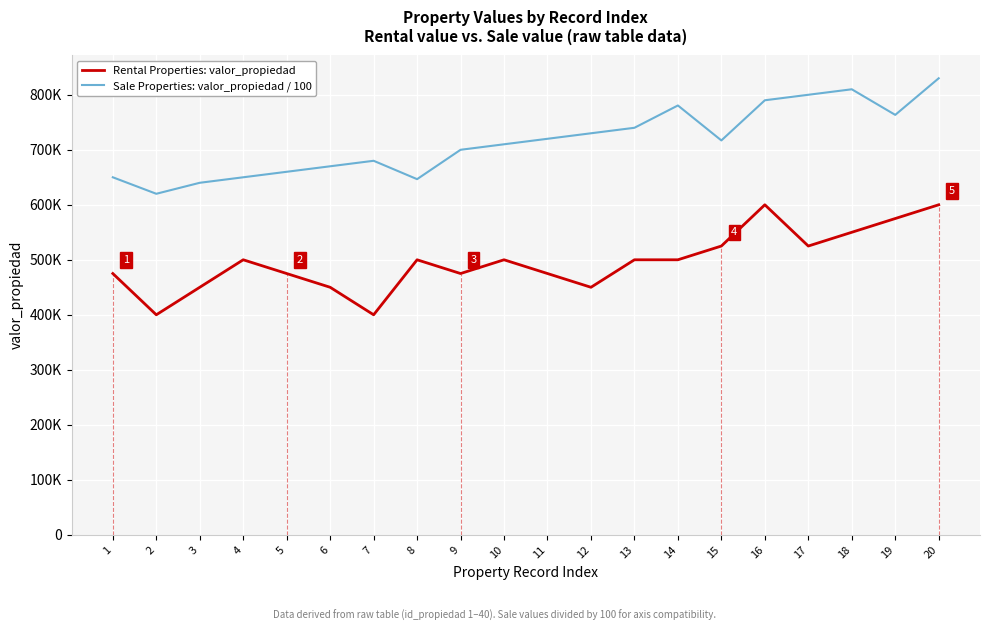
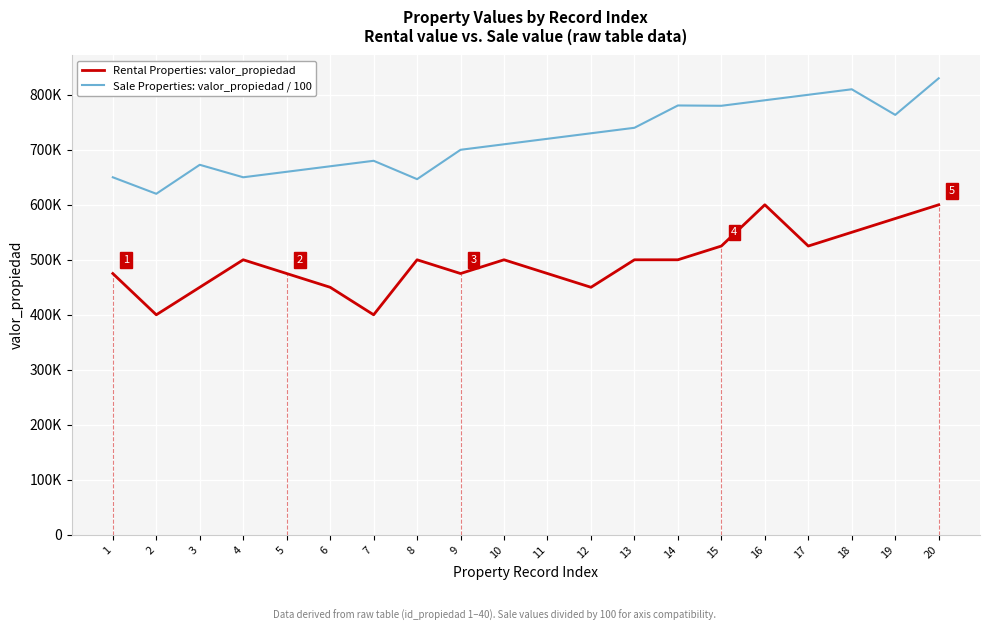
Sale Properties: valor_propiedad / 100, 3: 640000 -> 670000
Sale Properties: valor_propiedad / 100, 15: 720000 -> 780000
